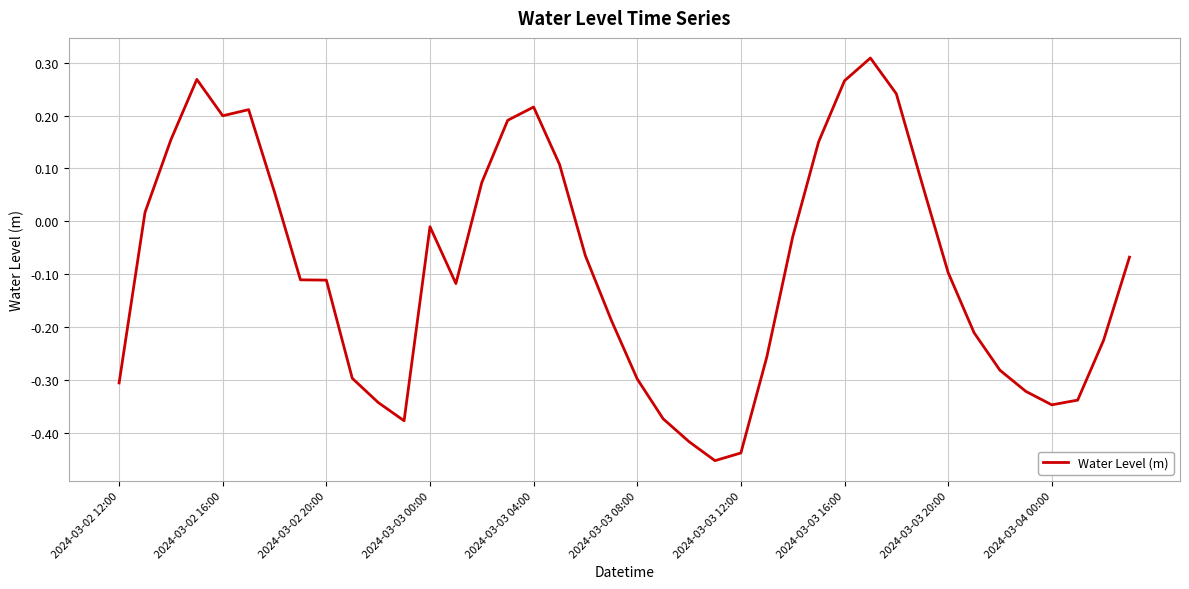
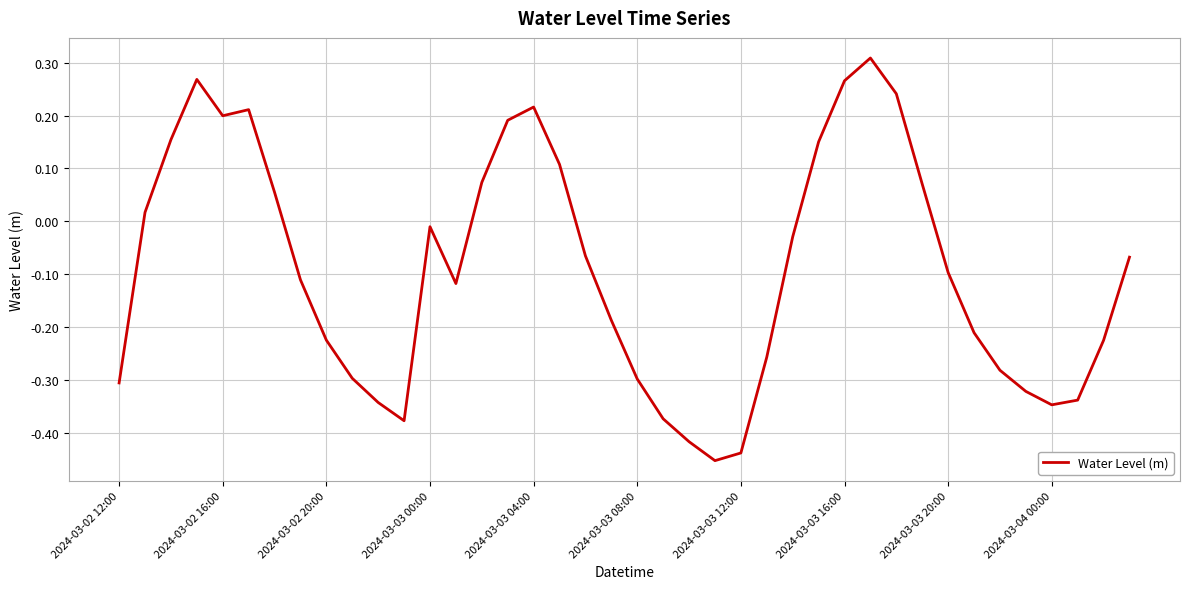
2024-03-02 20:00: -0.11 -> -0.22
